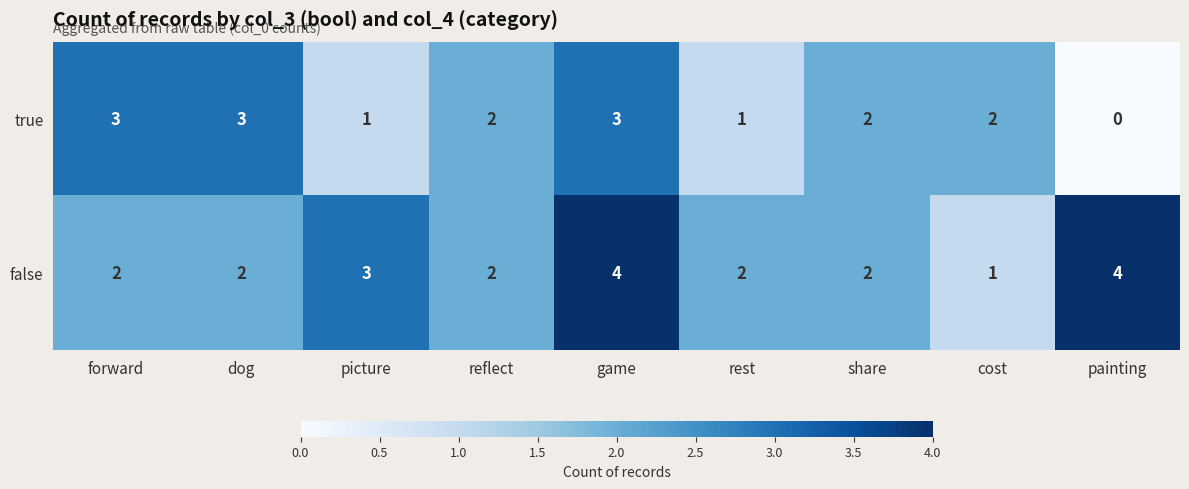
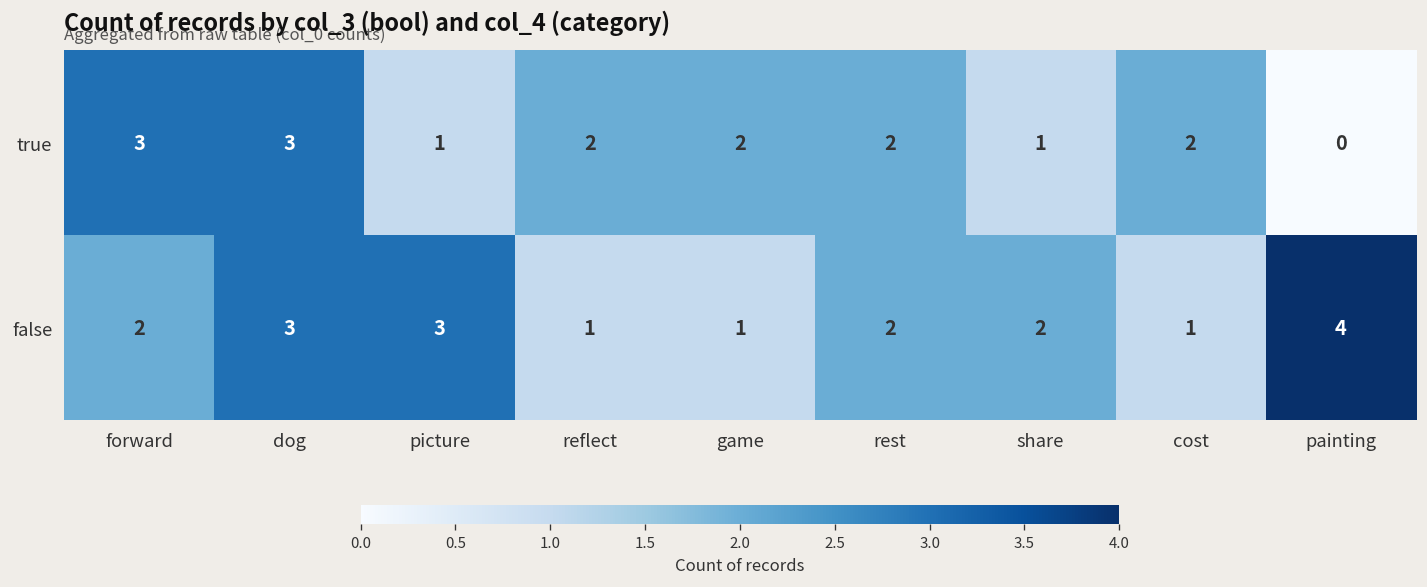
true, game: 3 -> 2
true, rest: 1 -> 2
true, share: 2 -> 1
false, dog: 2 -> 3
false, reflect: 2 -> 1
false, game: 4 -> 1
